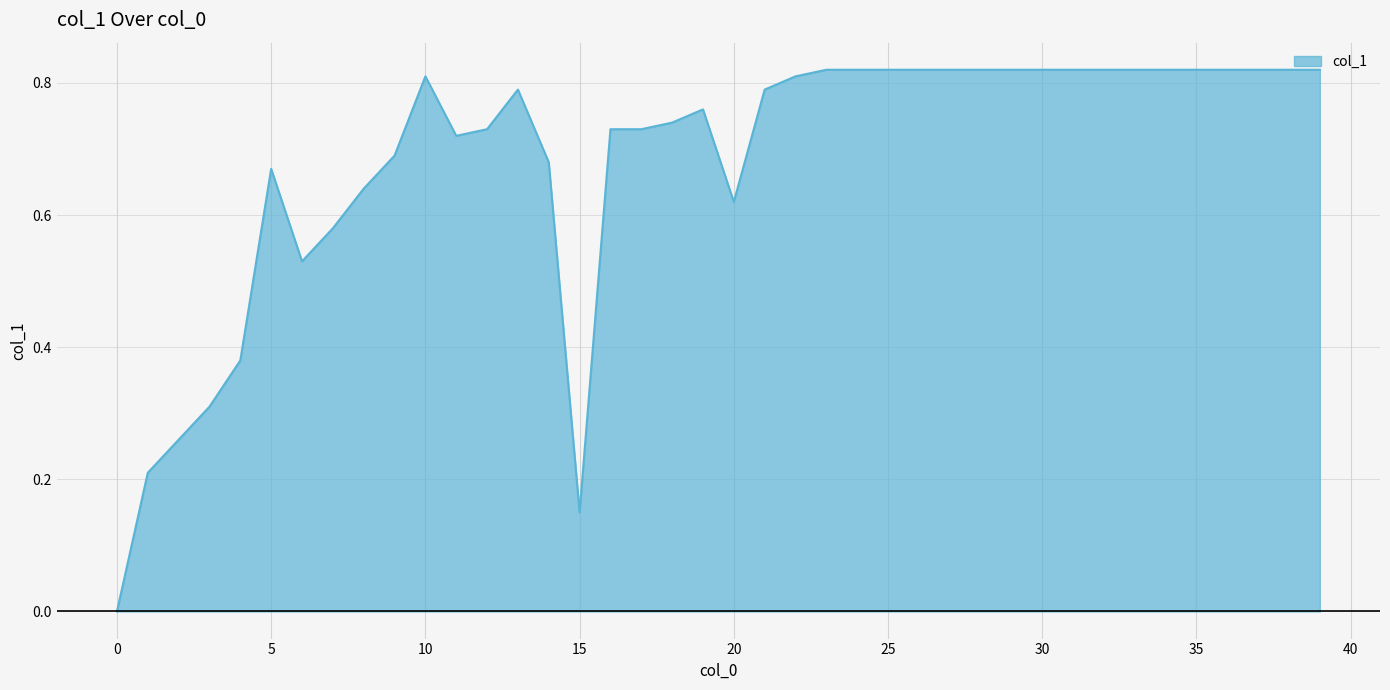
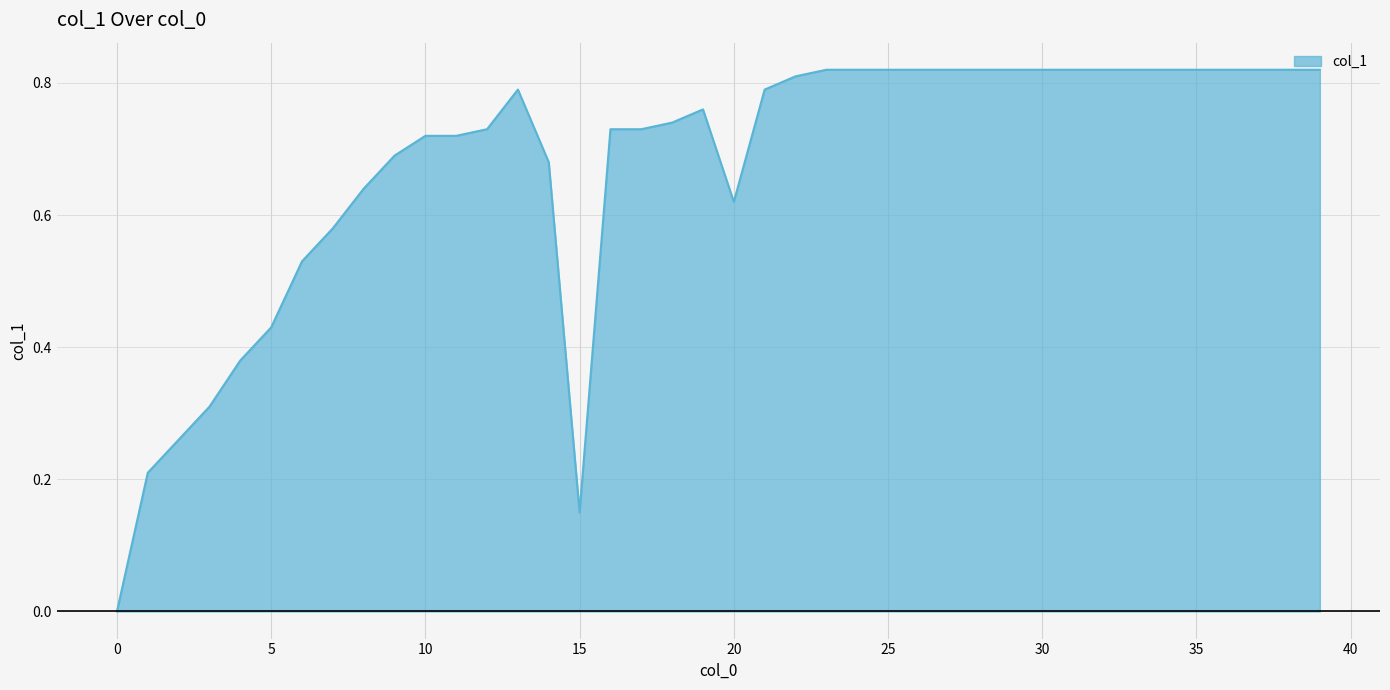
5: 0.67 -> 0.43
10: 0.81 -> 0.72
